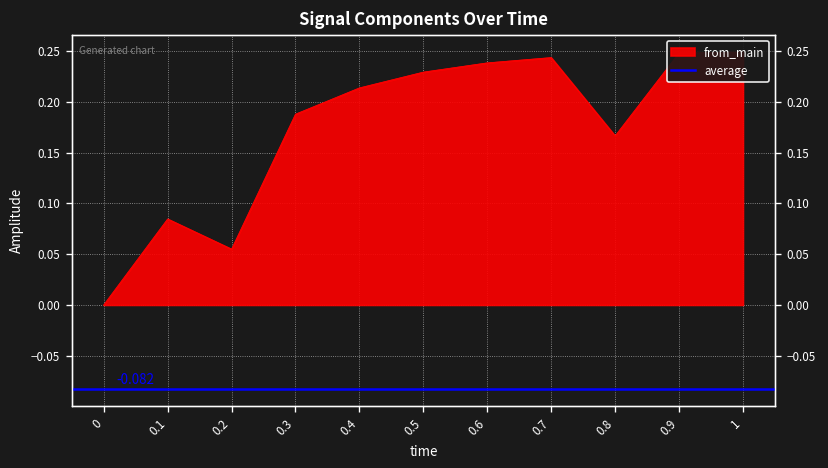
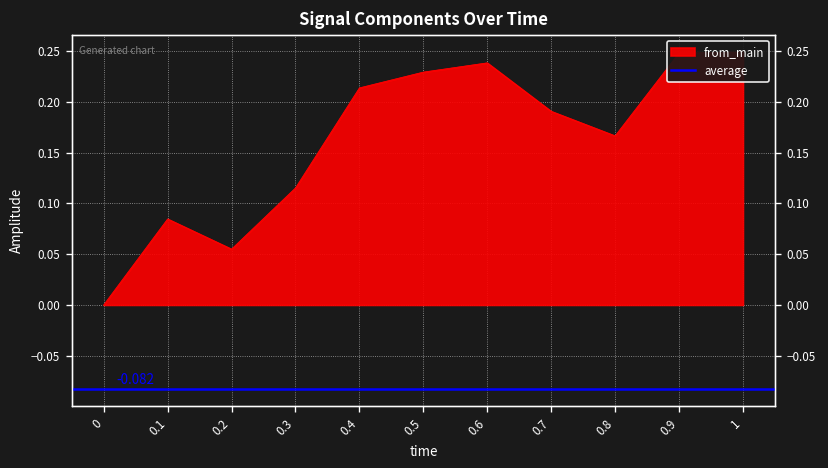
0.3: 0.19 -> 0.12
0.7: 0.24 -> 0.19
